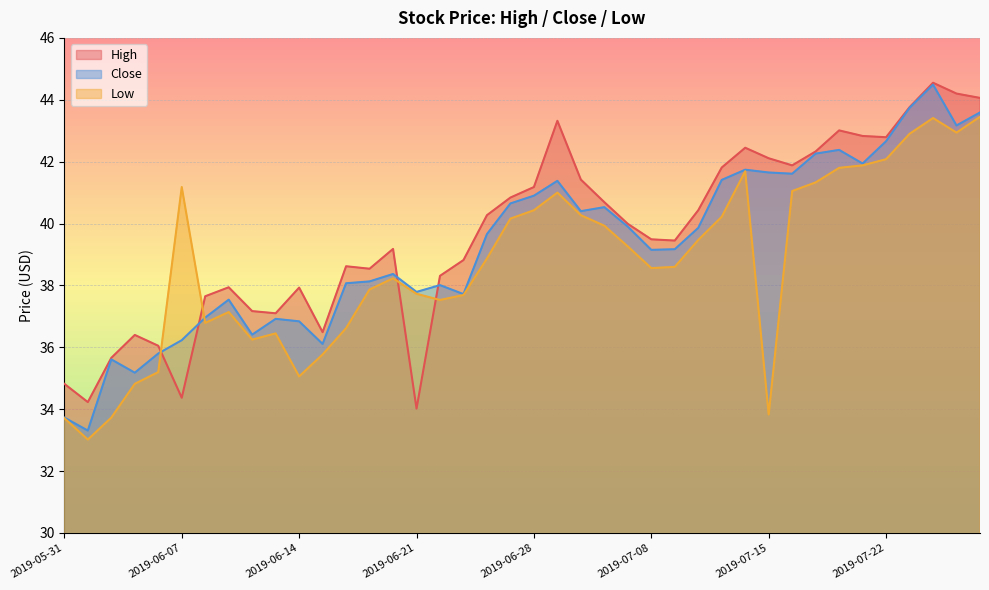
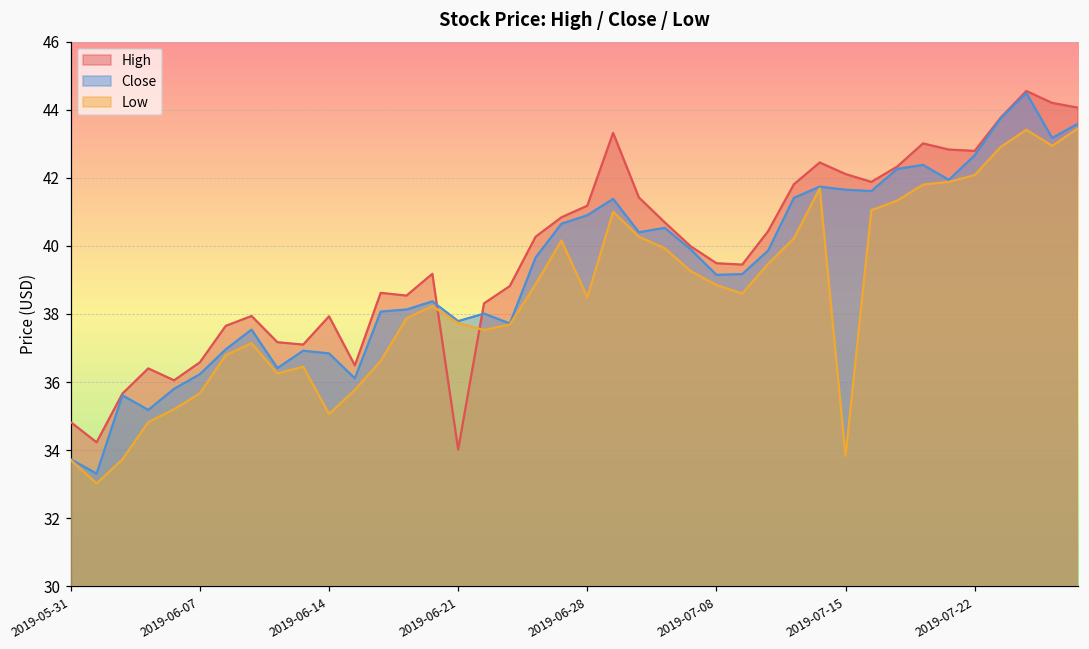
High, 2019-06-07: 34.4 -> 36.6
Low, 2019-06-07: 41.2 -> 35.7
Low, 2019-06-28: 40.4 -> 38.5
Low, 2019-07-08: 38.6 -> 38.9
